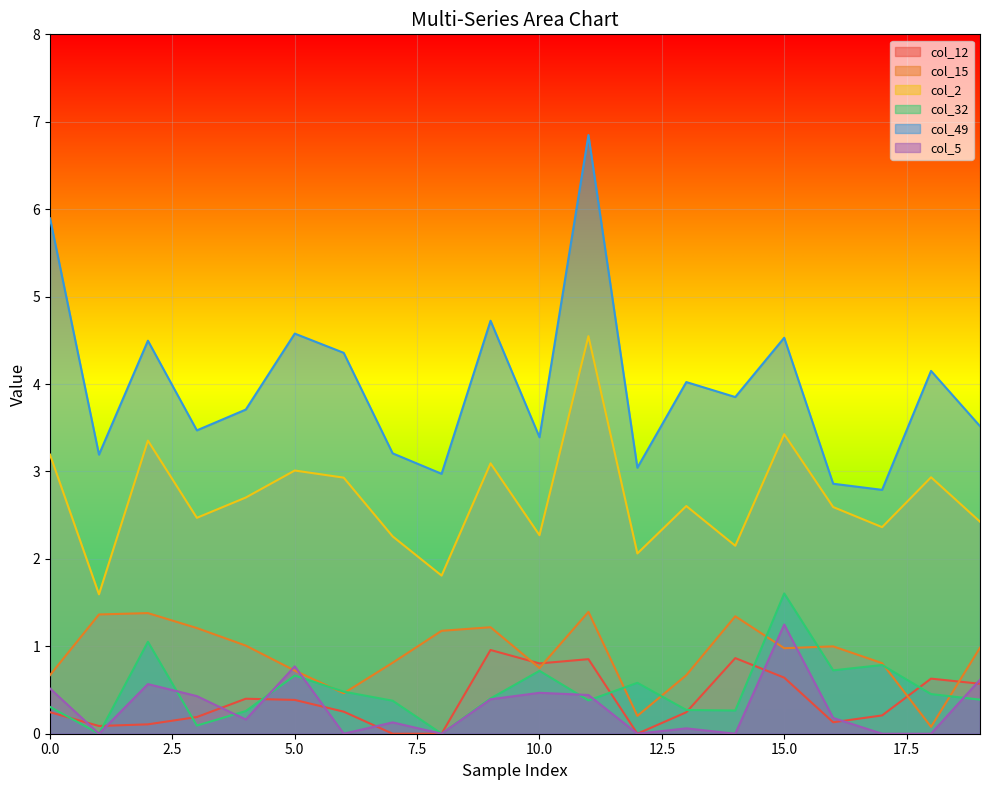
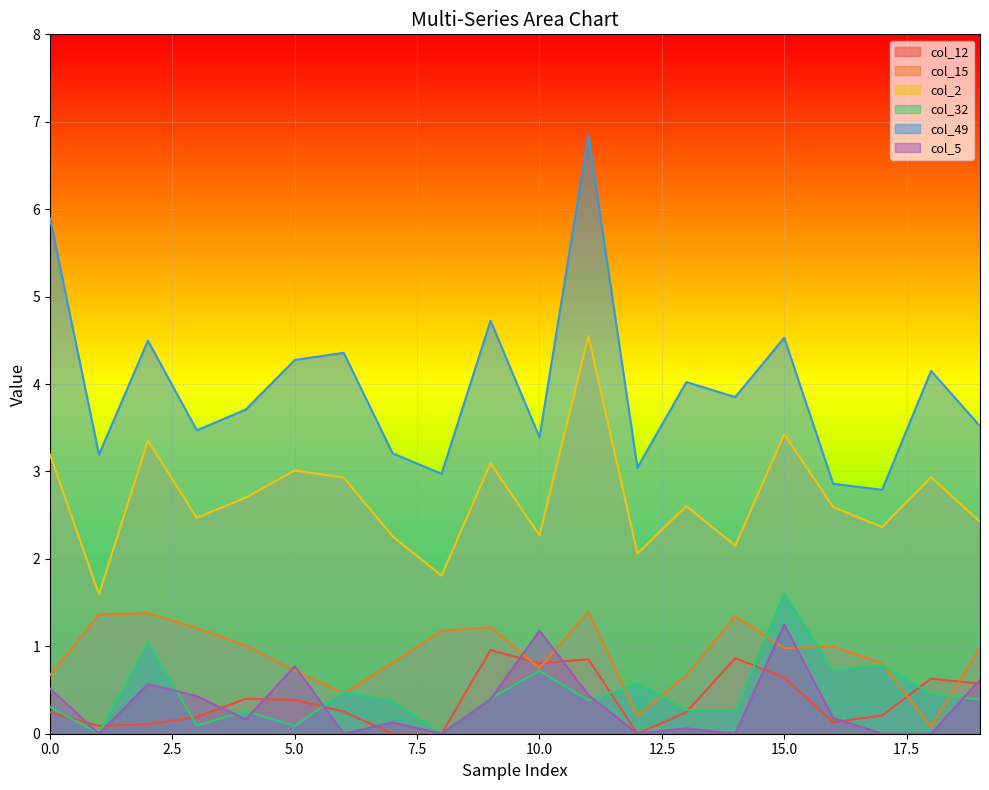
col_32, 5.0: 0.7 -> 0.1
col_49, 5.0: 4.6 -> 4.3
col_5, 10.0: 0.5 -> 1.2
